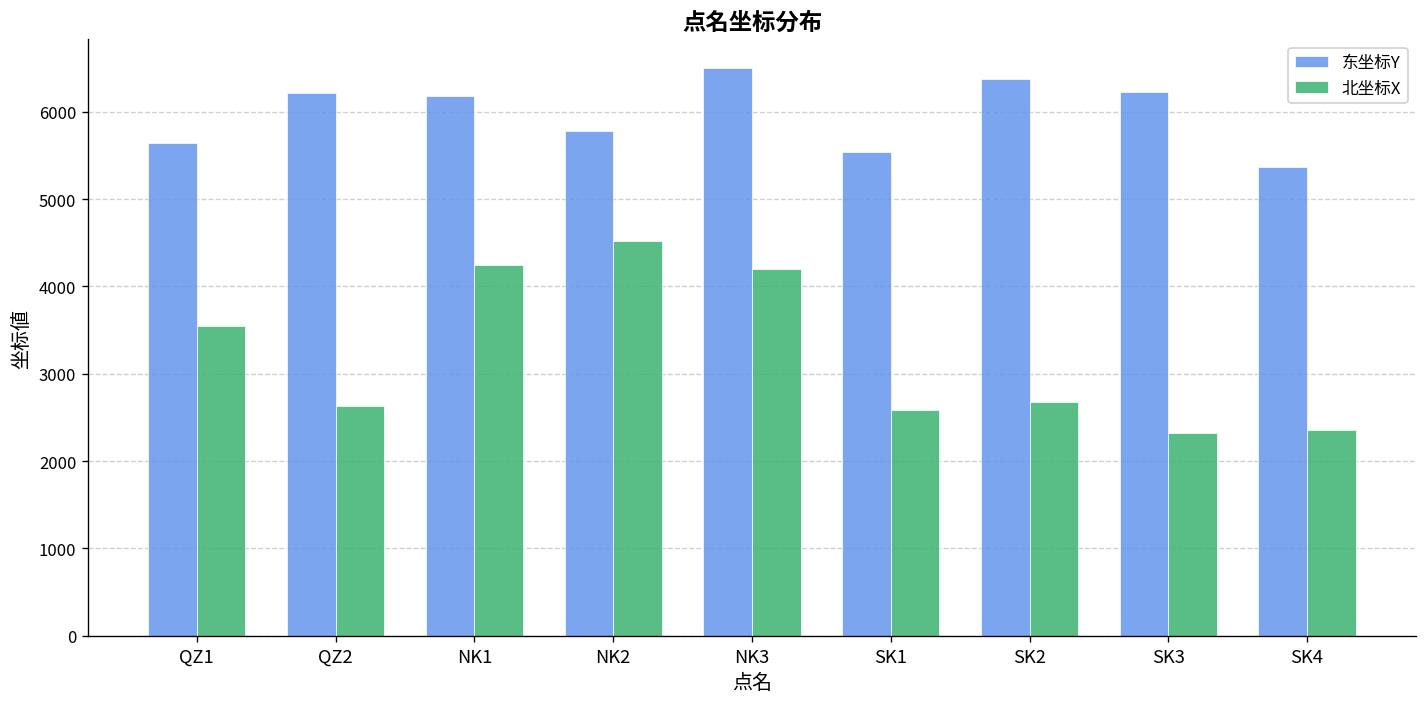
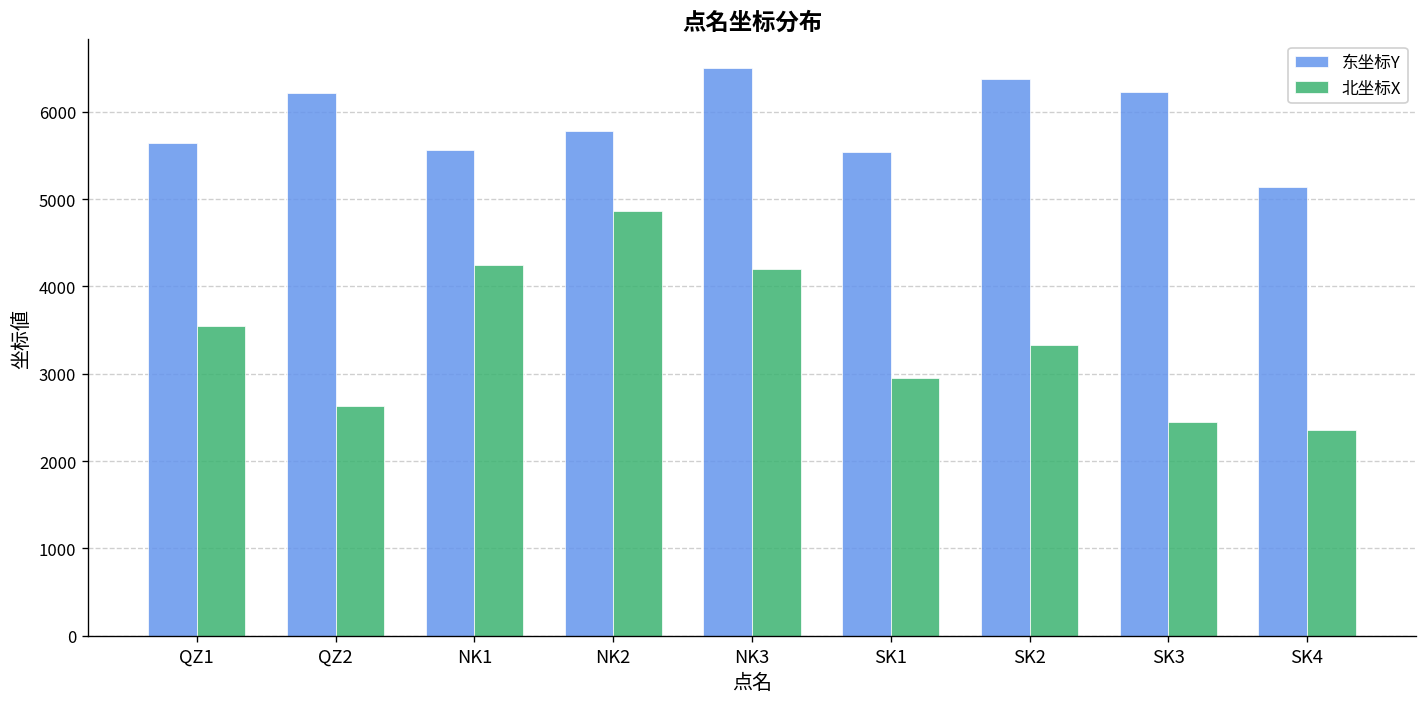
东坐标Y, NK1: 6200 -> 5600
北坐标X, NK2: 4500 -> 4900
北坐标X, SK1: 2600 -> 2900
北坐标X, SK2: 2700 -> 3300
北坐标X, SK3: 2300 -> 2400
东坐标Y, SK4: 5400 -> 5100
